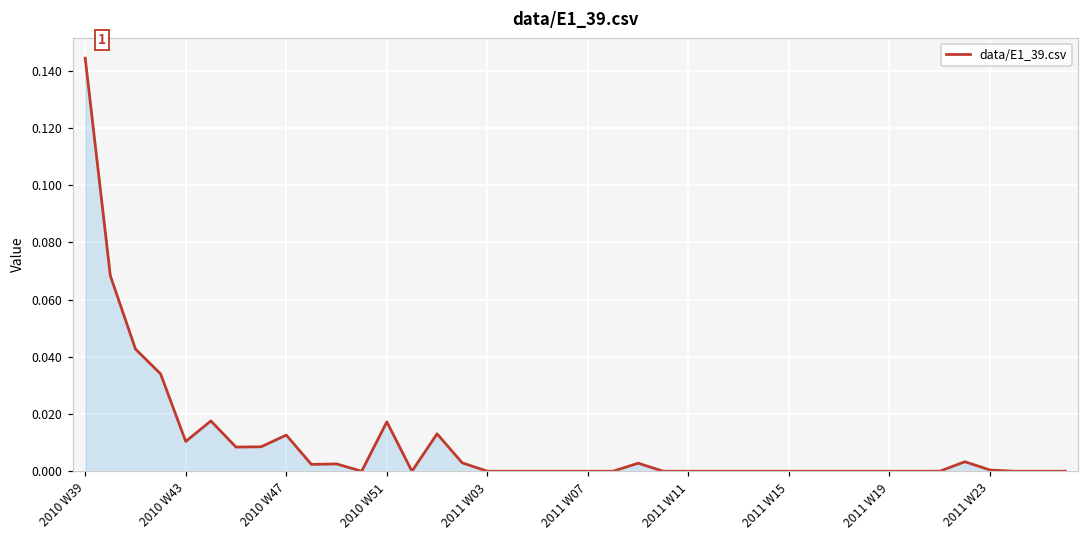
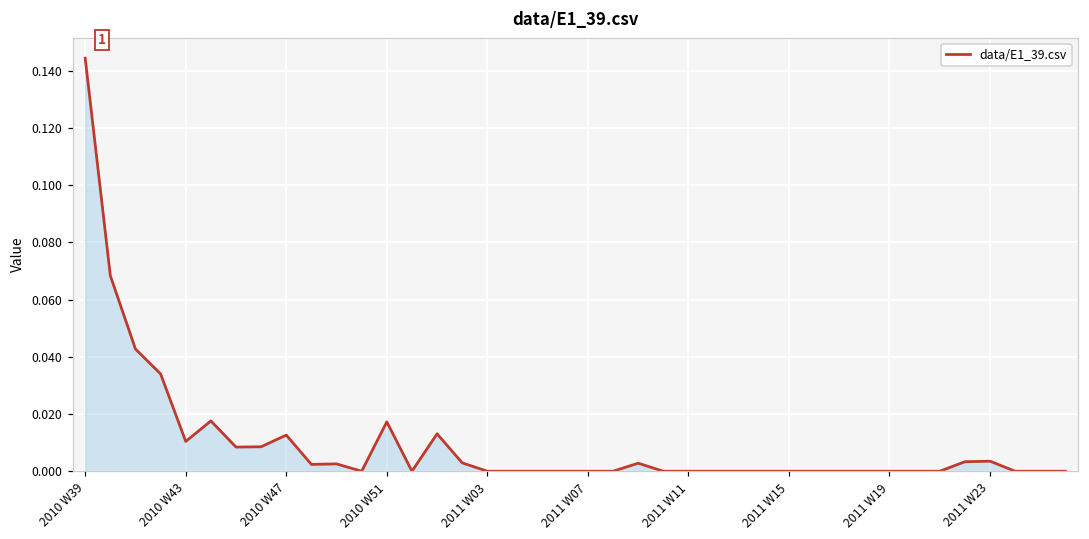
2011 W23: 0.000 -> 0.004
